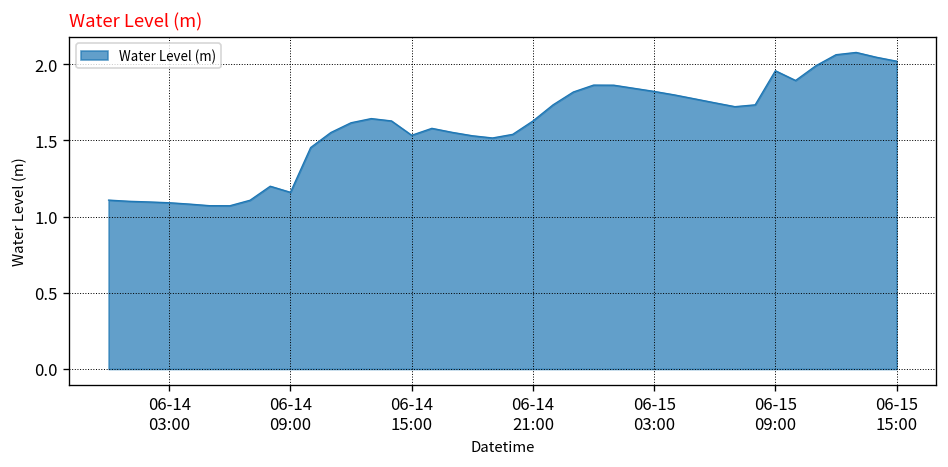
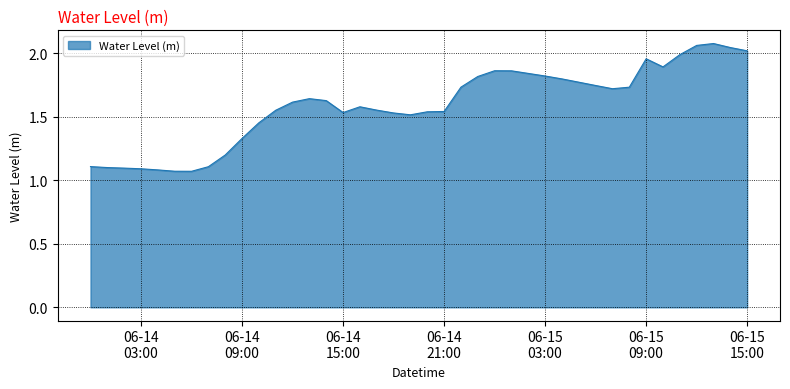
06-14 09:00: 1.16 -> 1.33
06-14 21:00: 1.63 -> 1.54
